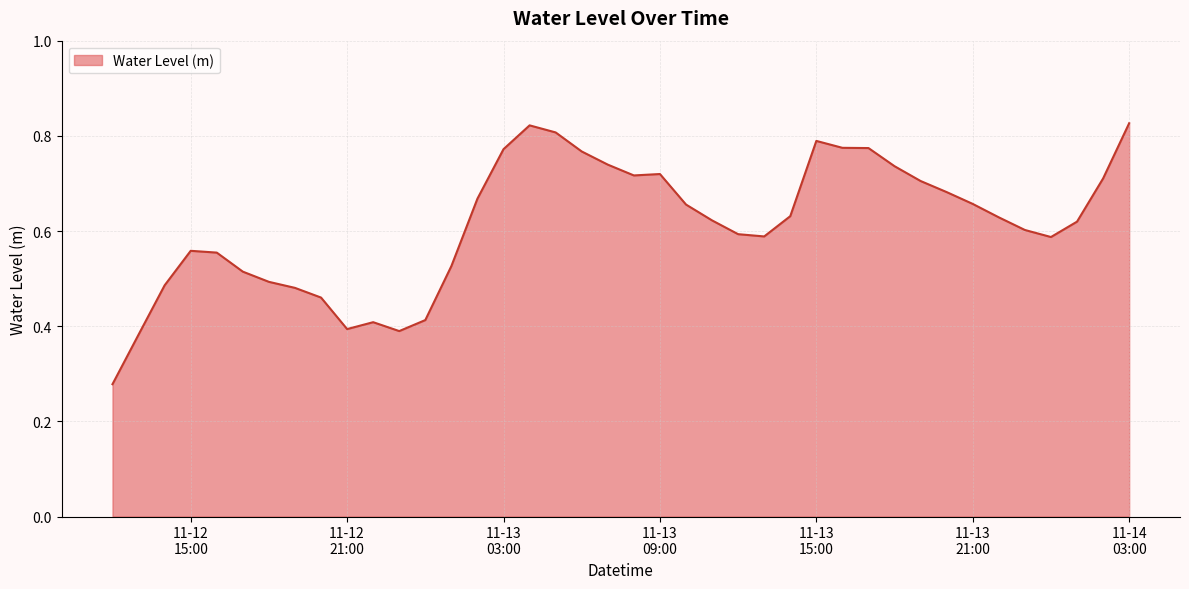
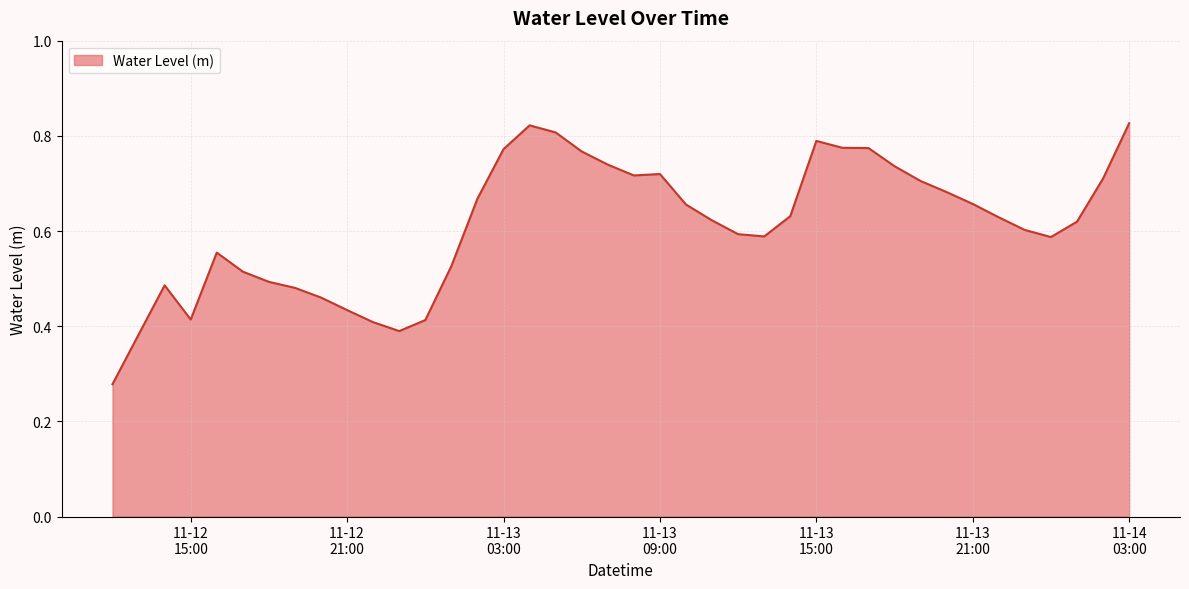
11-12 15:00: 0.56 -> 0.41
11-12 21:00: 0.39 -> 0.43
